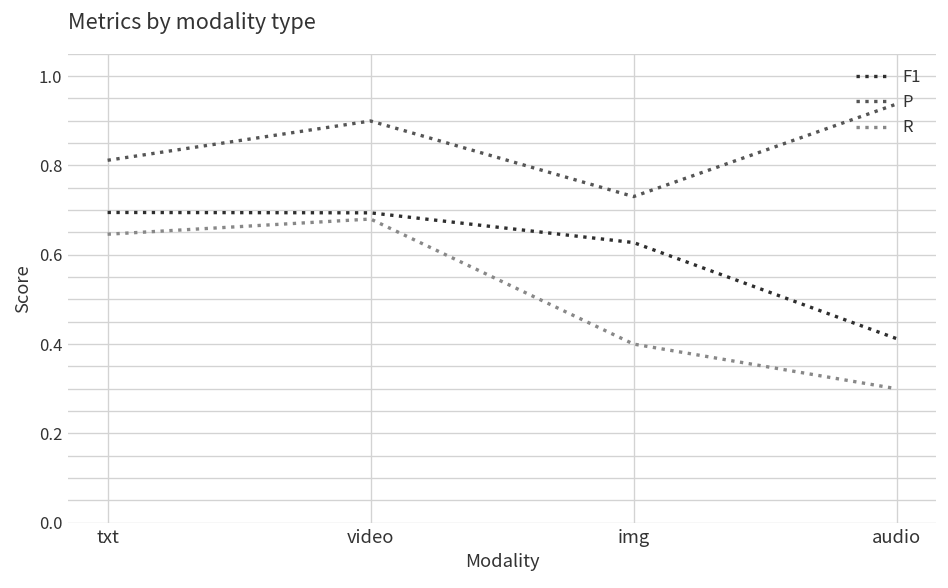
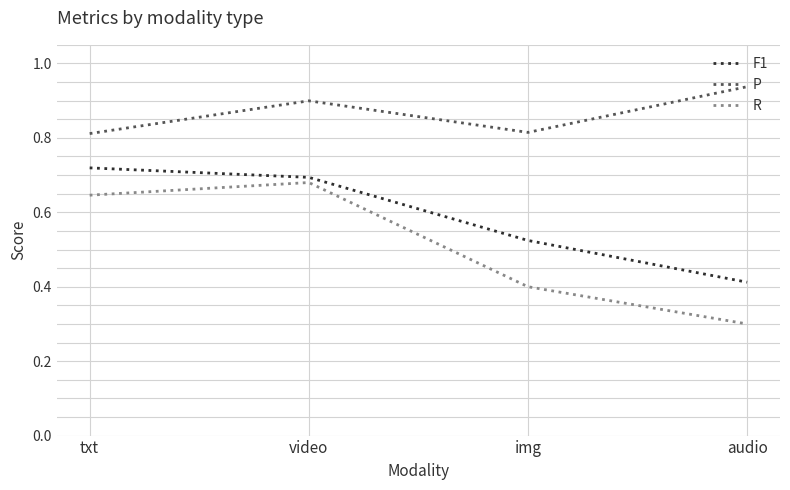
F1, txt: 0.69 -> 0.72
F1, img: 0.63 -> 0.52
P, img: 0.73 -> 0.81
